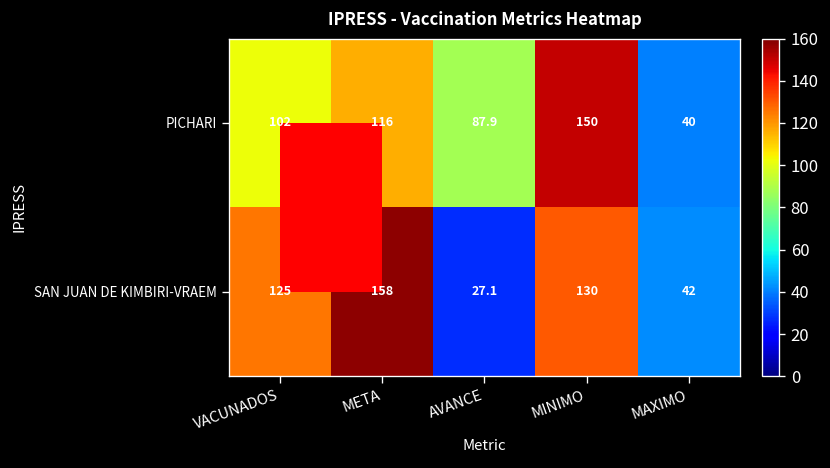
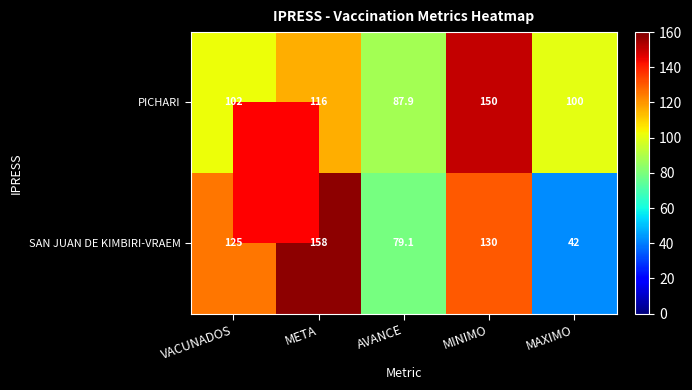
PICHARI, MAXIMO: 40 -> 100
SAN JUAN DE KIMBIRI-VRAEM, AVANCE: 27.1 -> 79.1
